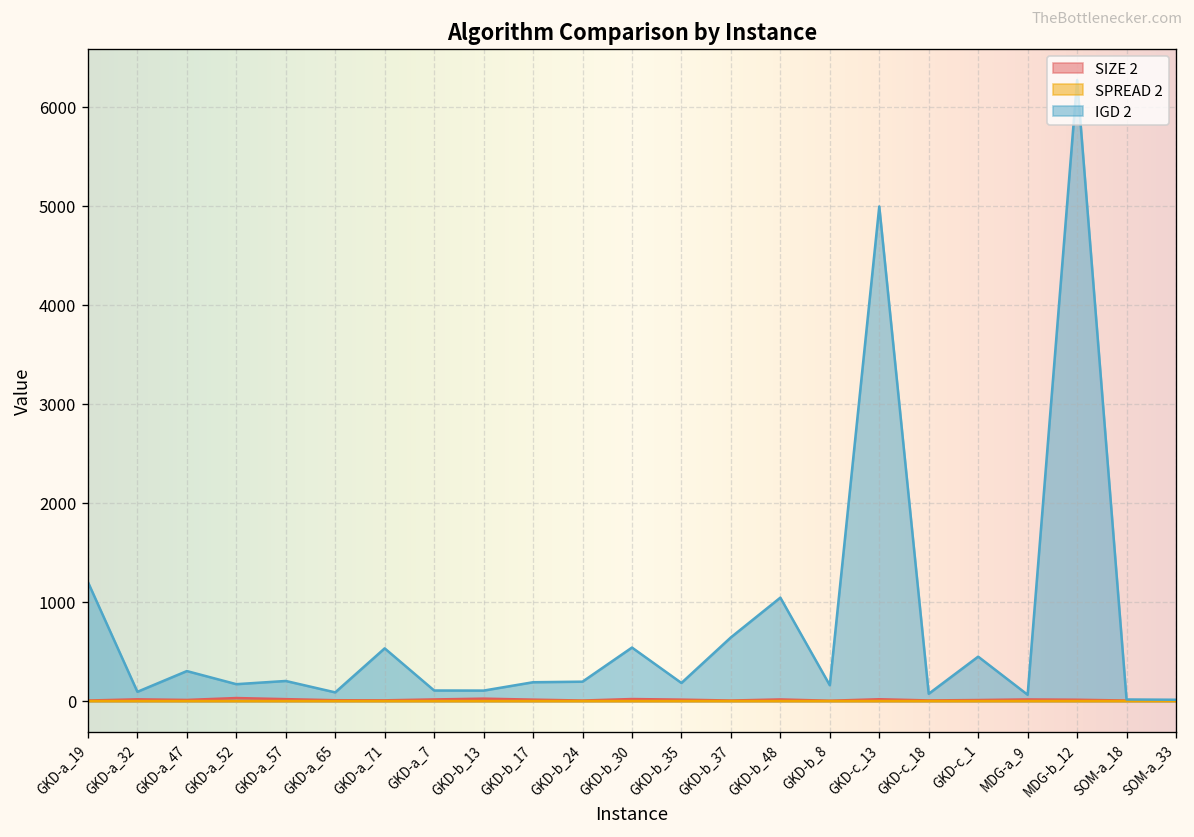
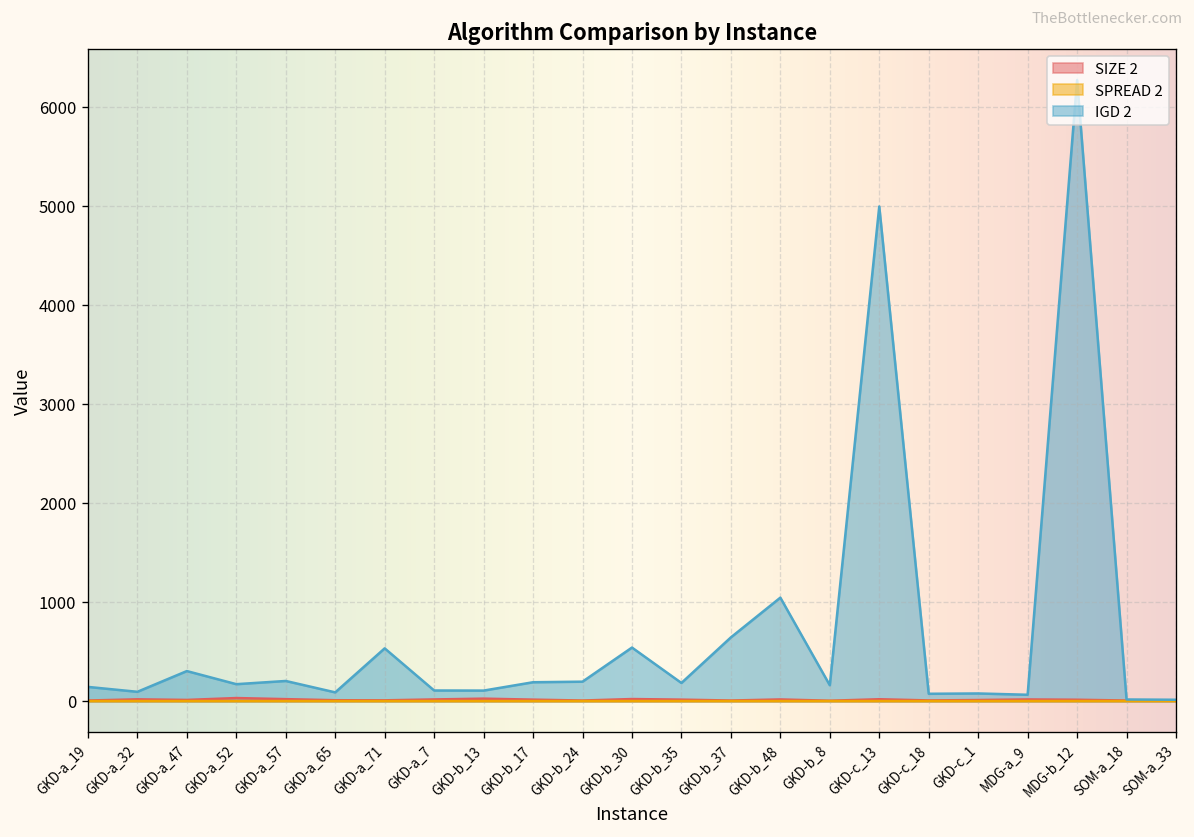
IGD 2, GKD-a_19: 1200 -> 100
IGD 2, GKD-c_1: 400 -> 100
